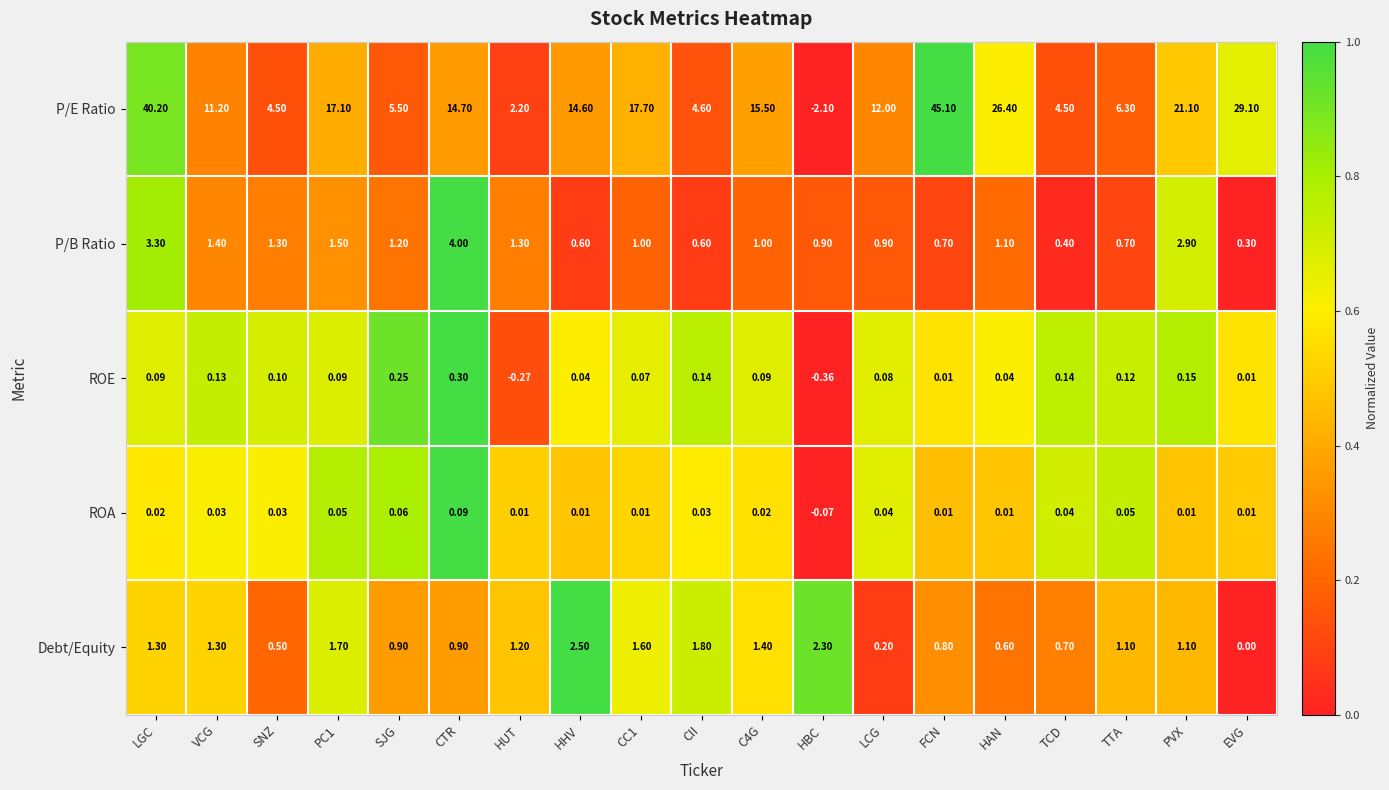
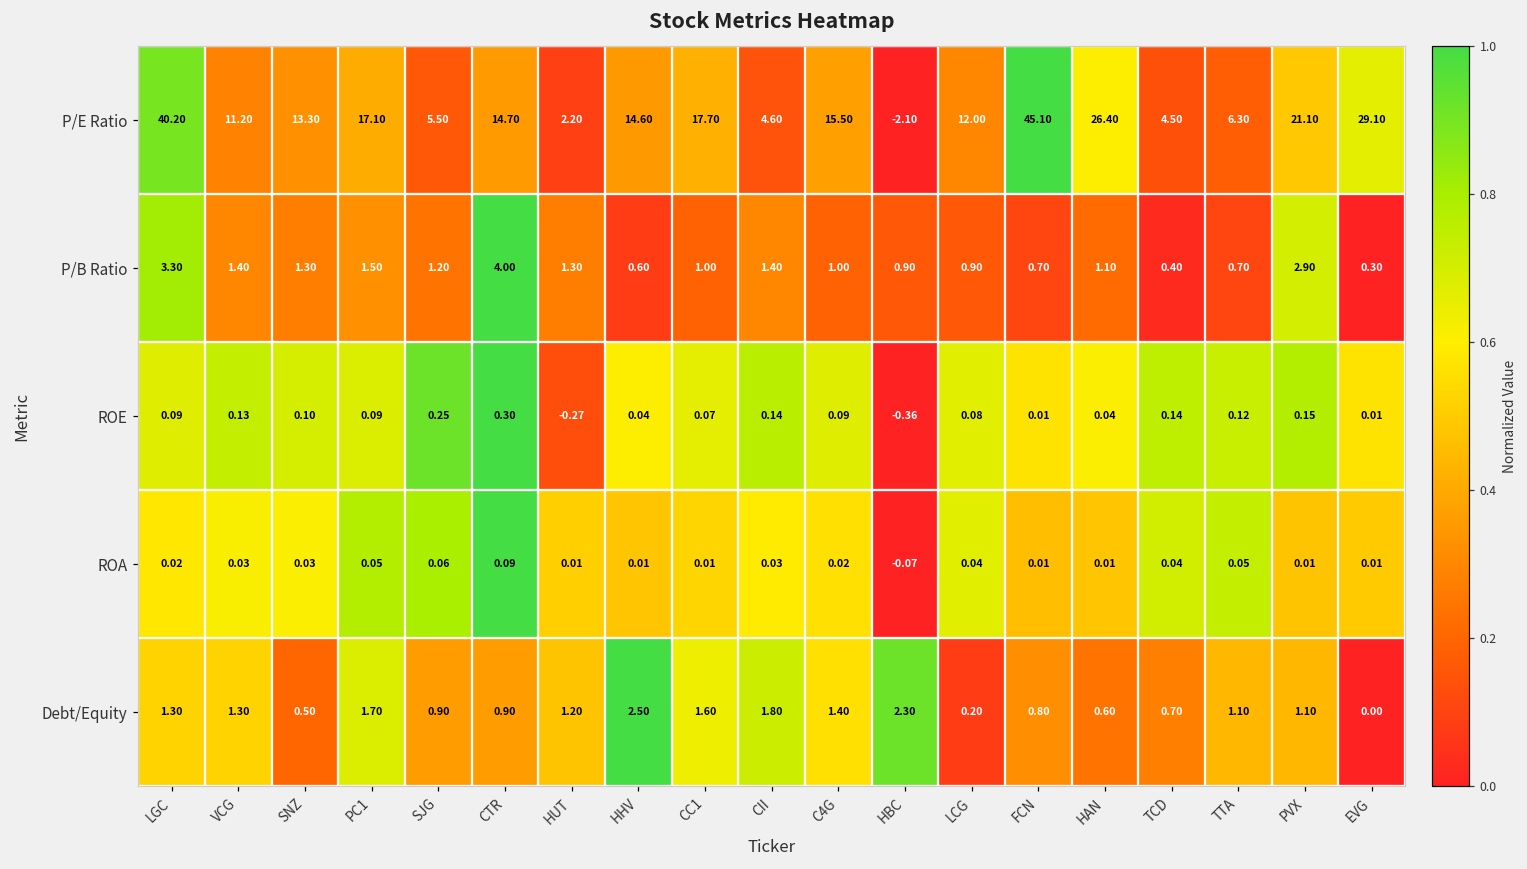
P/E Ratio, SNZ: 4.50 -> 13.30
P/B Ratio, CII: 0.60 -> 1.40
